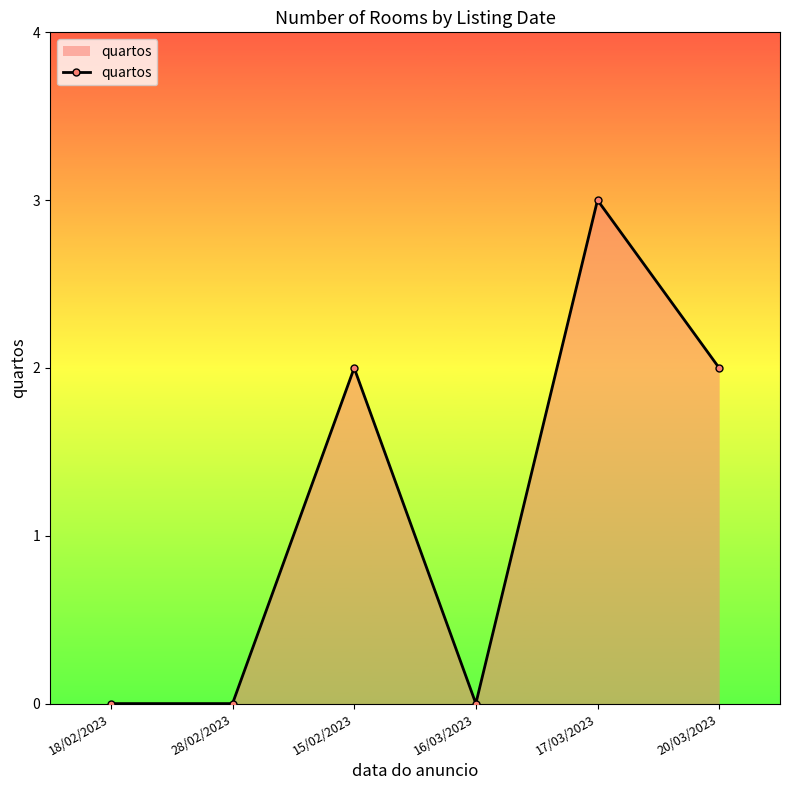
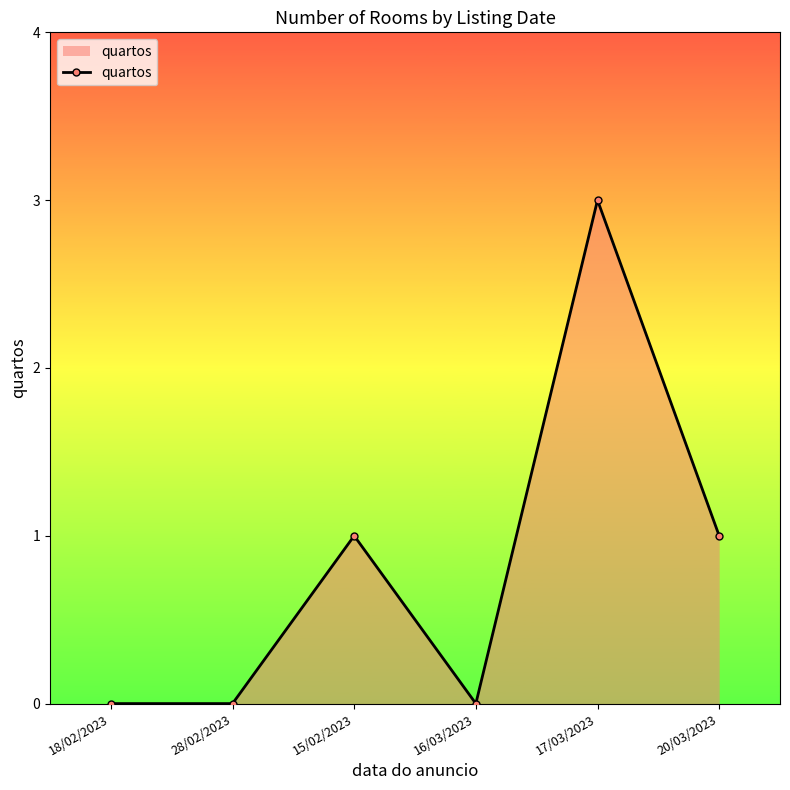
15/02/2023: 2 -> 1
20/03/2023: 2 -> 1
